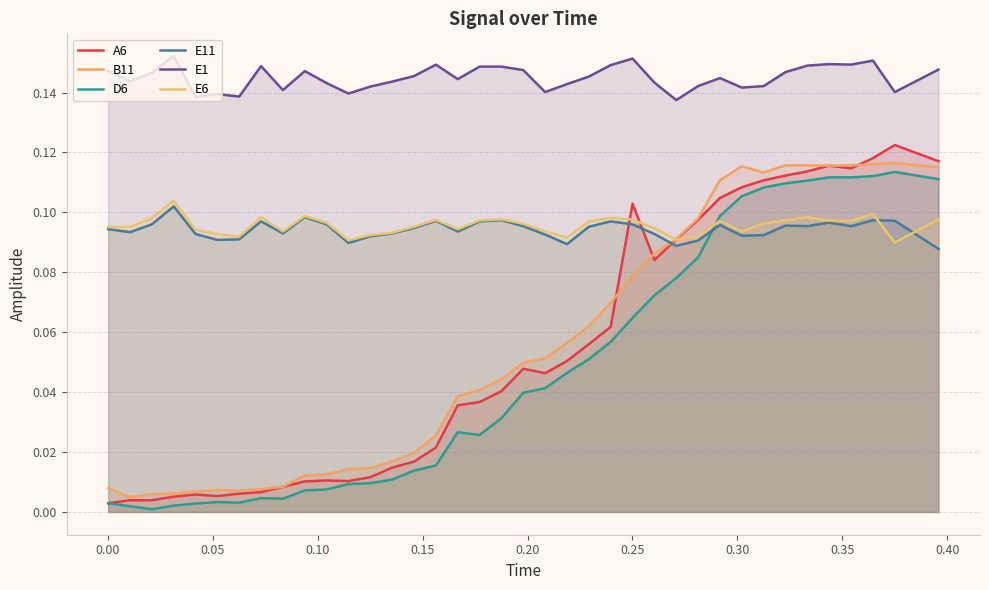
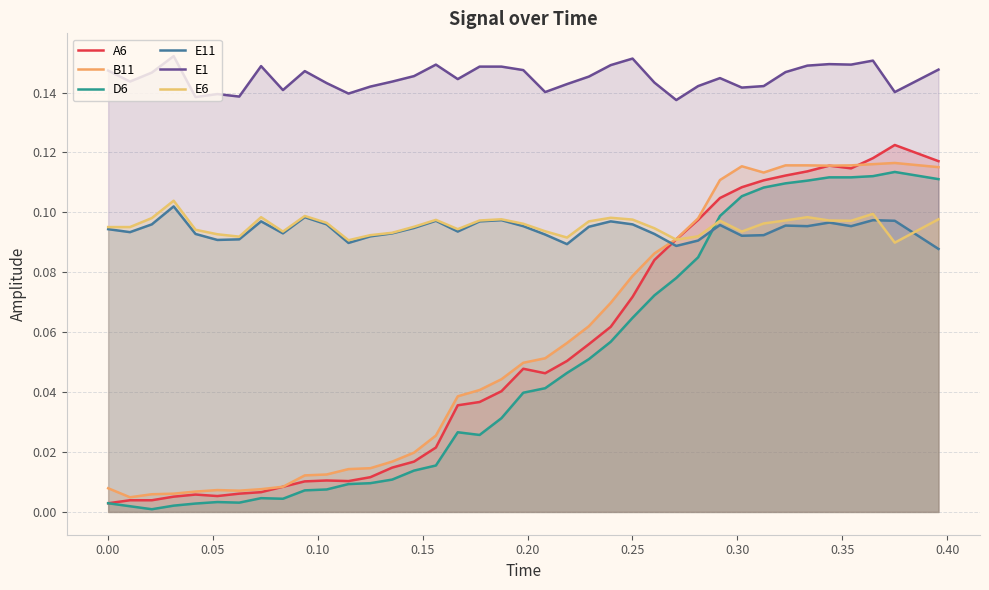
A6, 0.25: 0.103 -> 0.072
